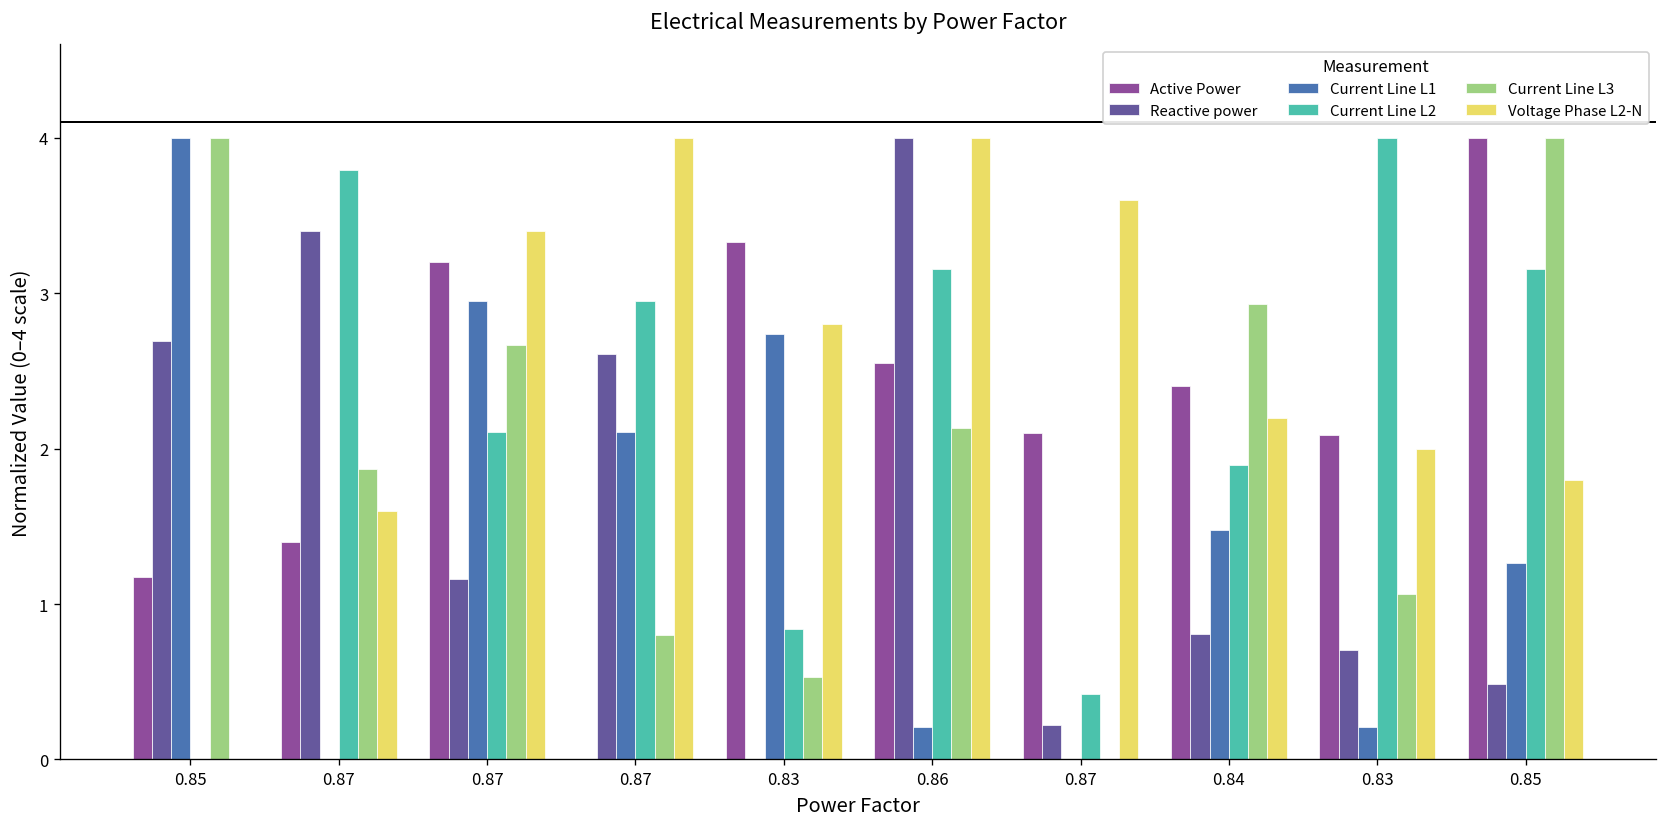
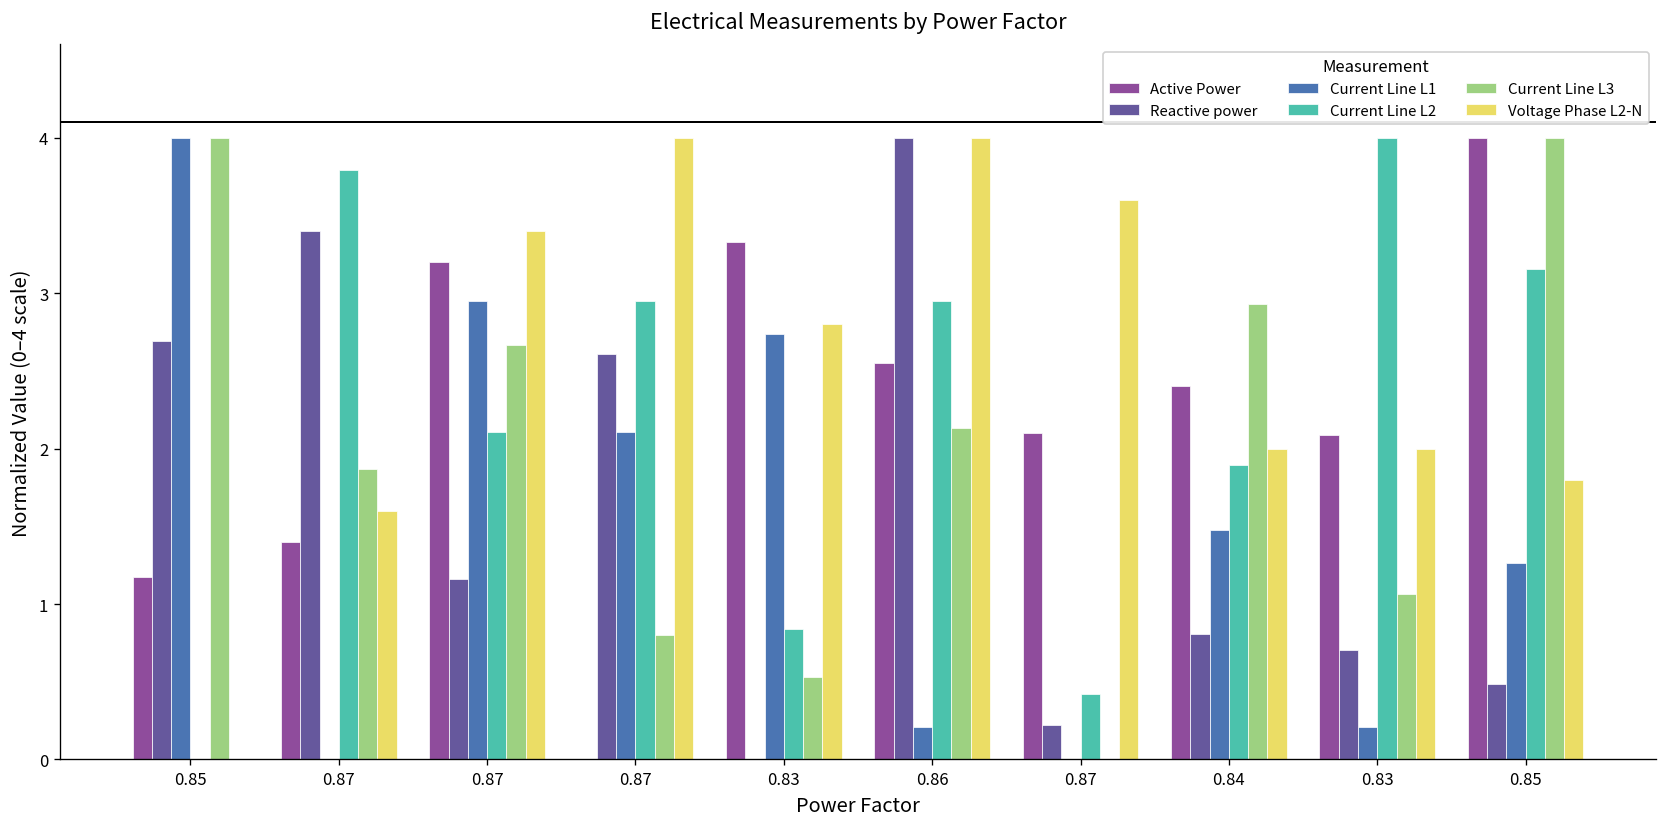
Current Line L2, 0.86: 3.16 -> 2.95
Voltage Phase L2-N, 0.84: 2.20 -> 2.00
